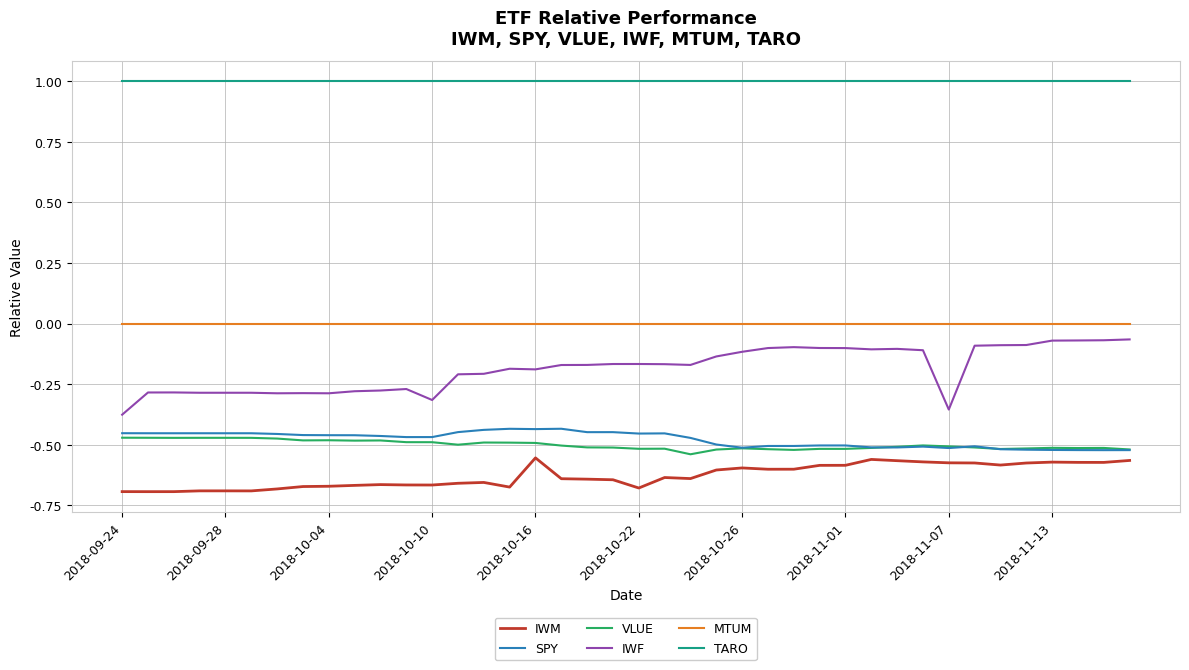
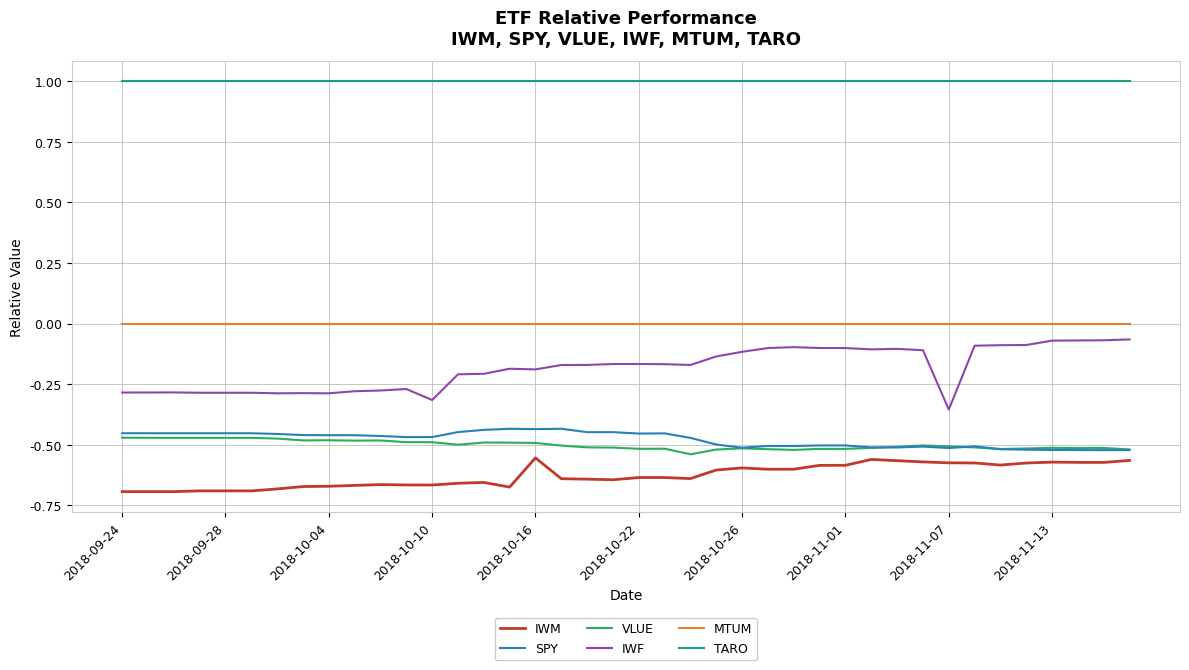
IWF, 2018-09-24: -0.38 -> -0.28
IWM, 2018-10-22: -0.68 -> -0.64
